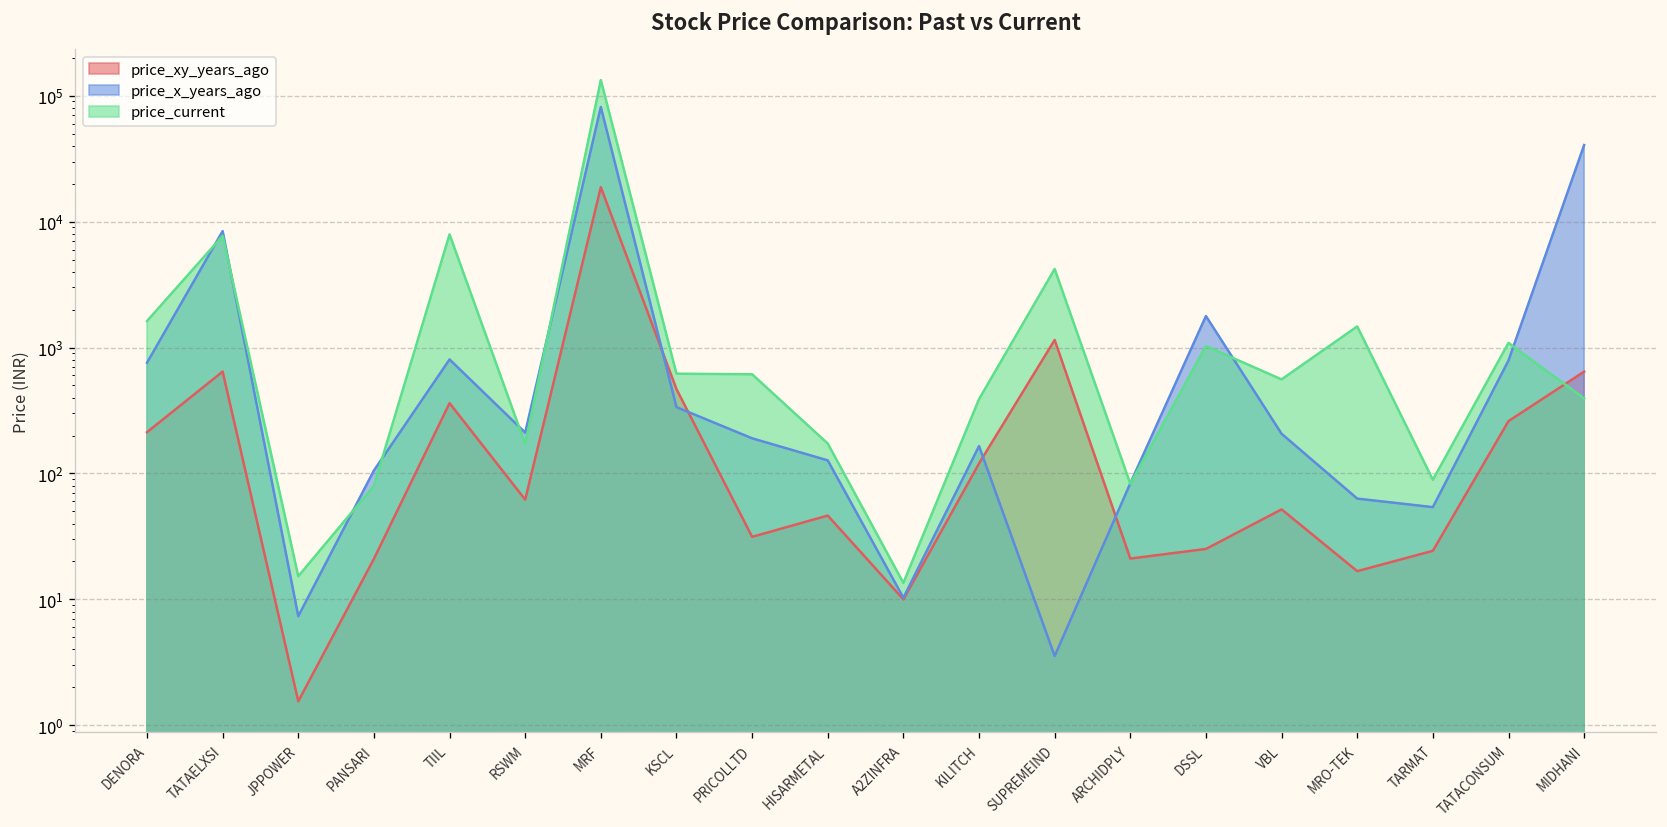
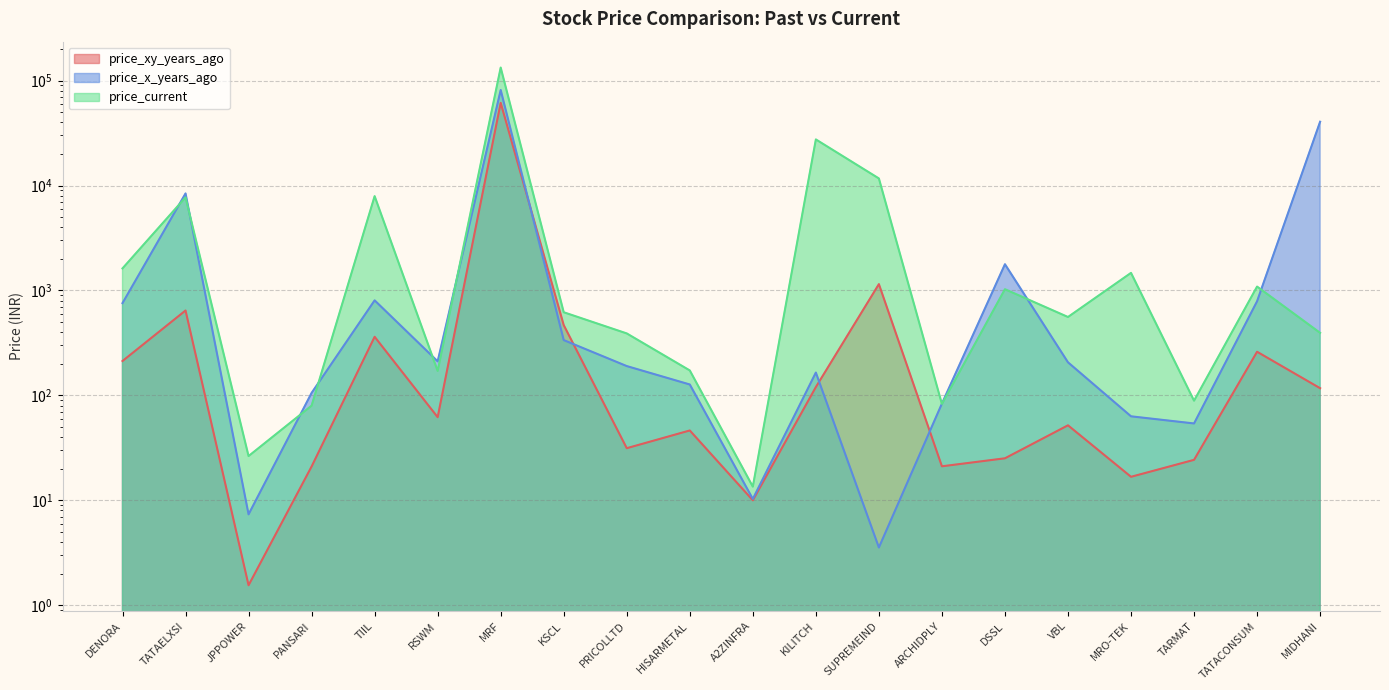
price_current, JPPOWER: 15 -> 26
price_xy_years_ago, MRF: 19000 -> 60000
price_current, PRICOLLTD: 600 -> 390
price_current, KILITCH: 390 -> 28000
price_current, SUPREMEIND: 4200 -> 12000
price_xy_years_ago, MIDHANI: 600 -> 120
